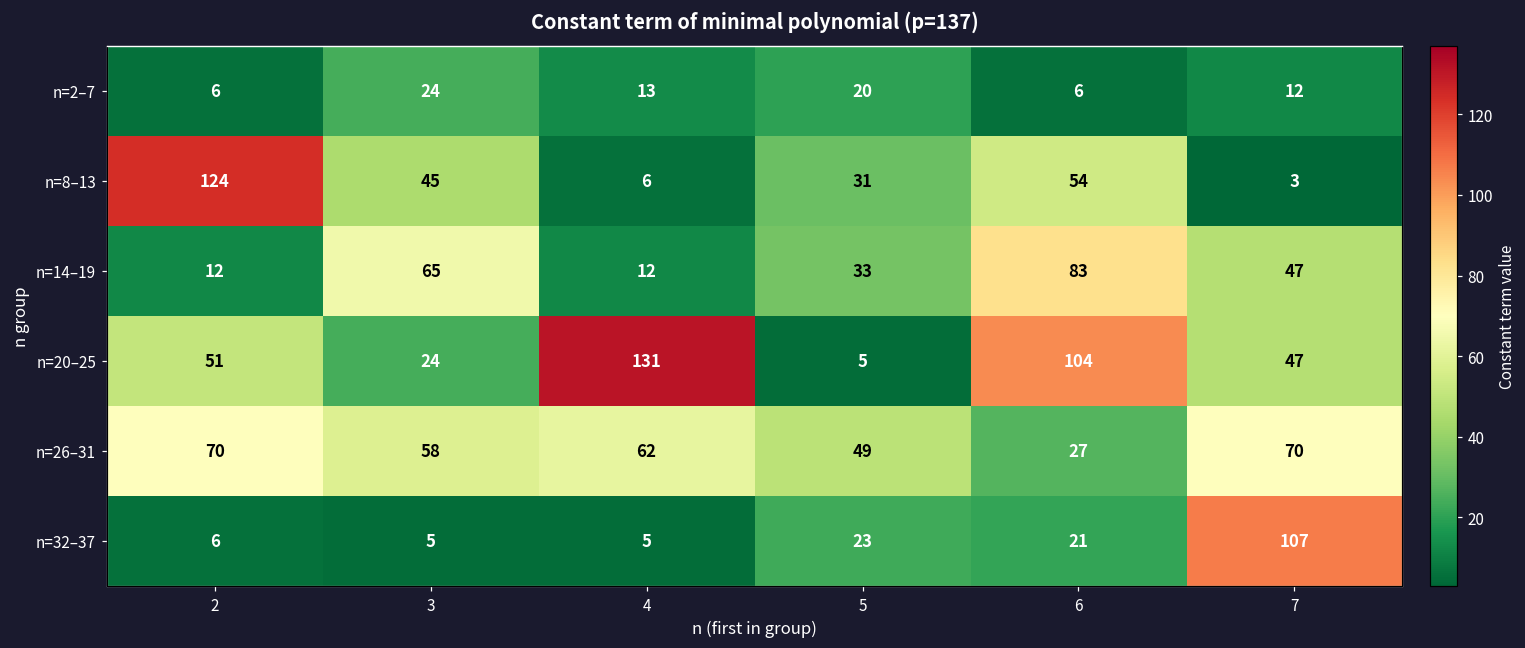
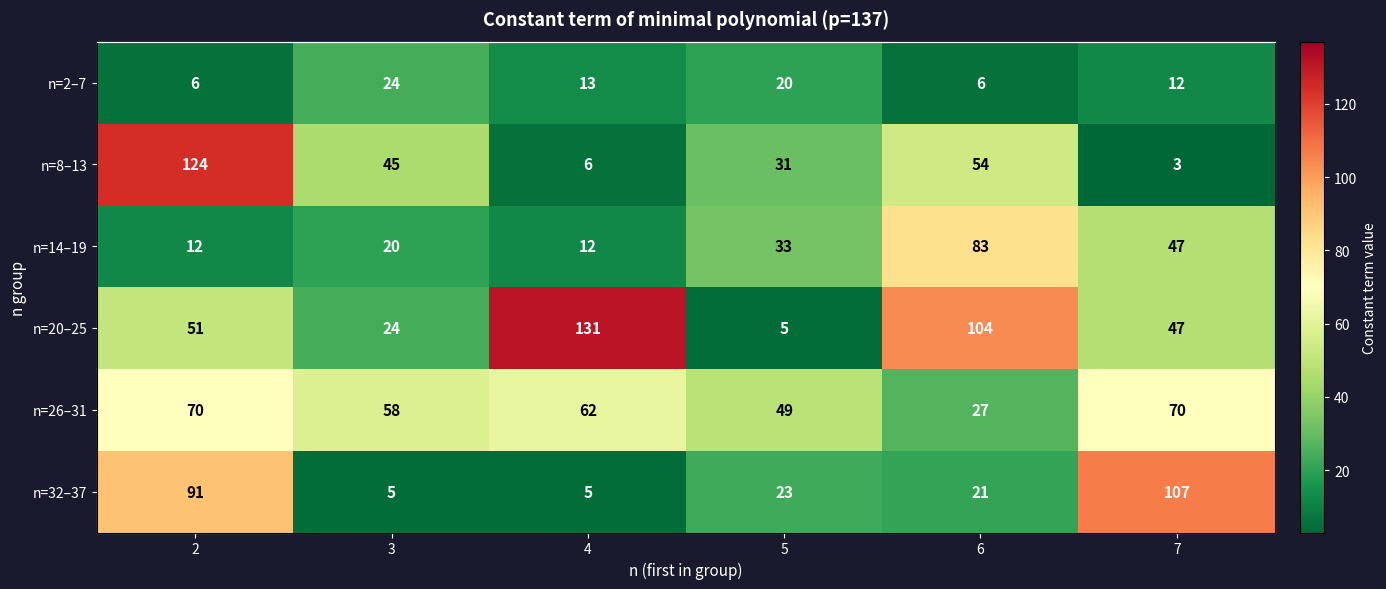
n=14–19, 3: 65 -> 20
n=32–37, 2: 6 -> 91
